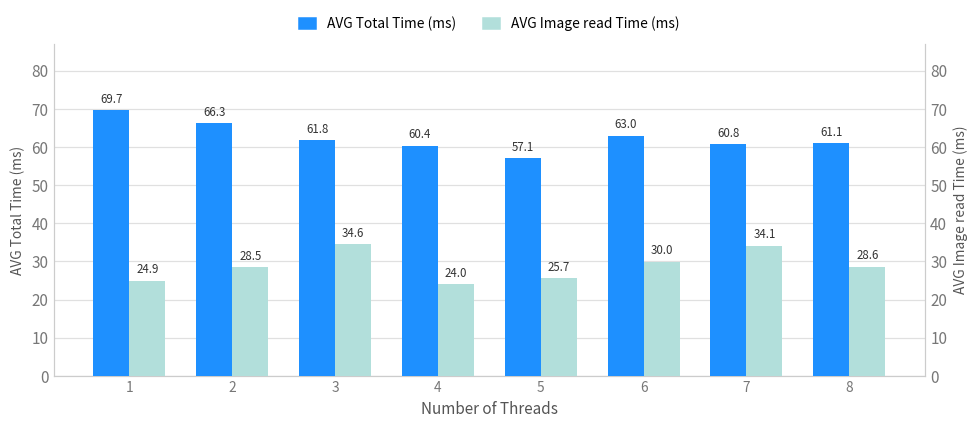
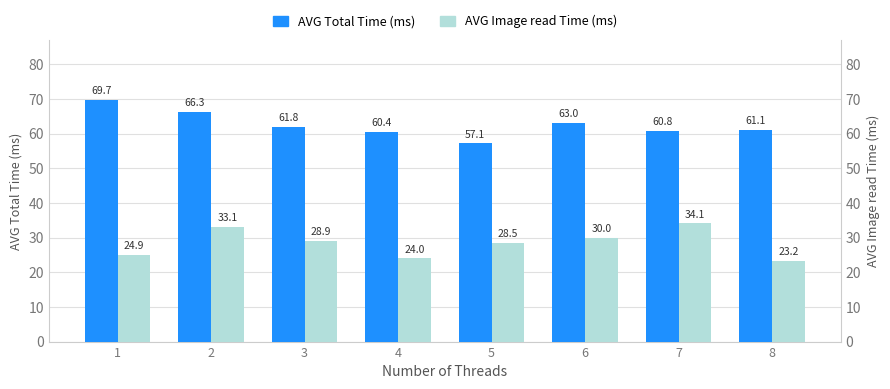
AVG Image read Time (ms), 2: 28.5 -> 33.1
AVG Image read Time (ms), 3: 34.6 -> 28.9
AVG Image read Time (ms), 5: 25.7 -> 28.5
AVG Image read Time (ms), 8: 28.6 -> 23.2
